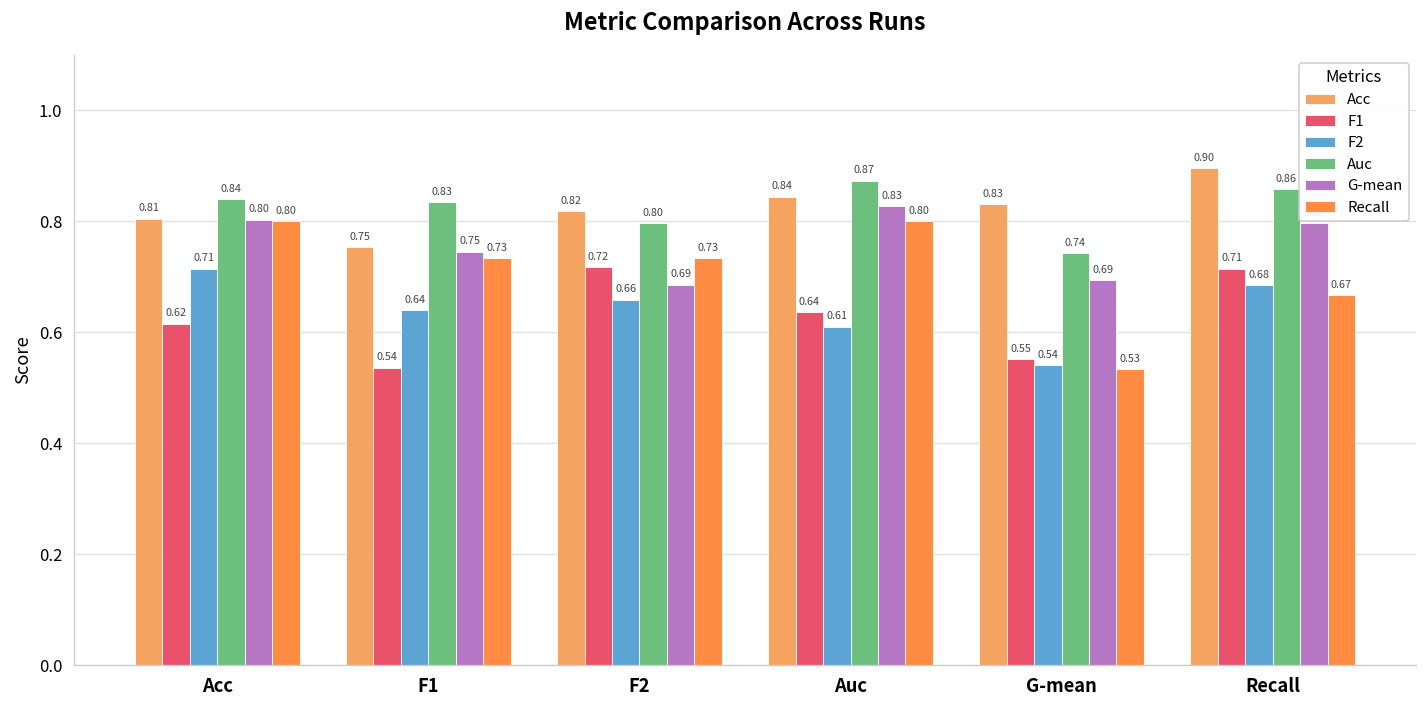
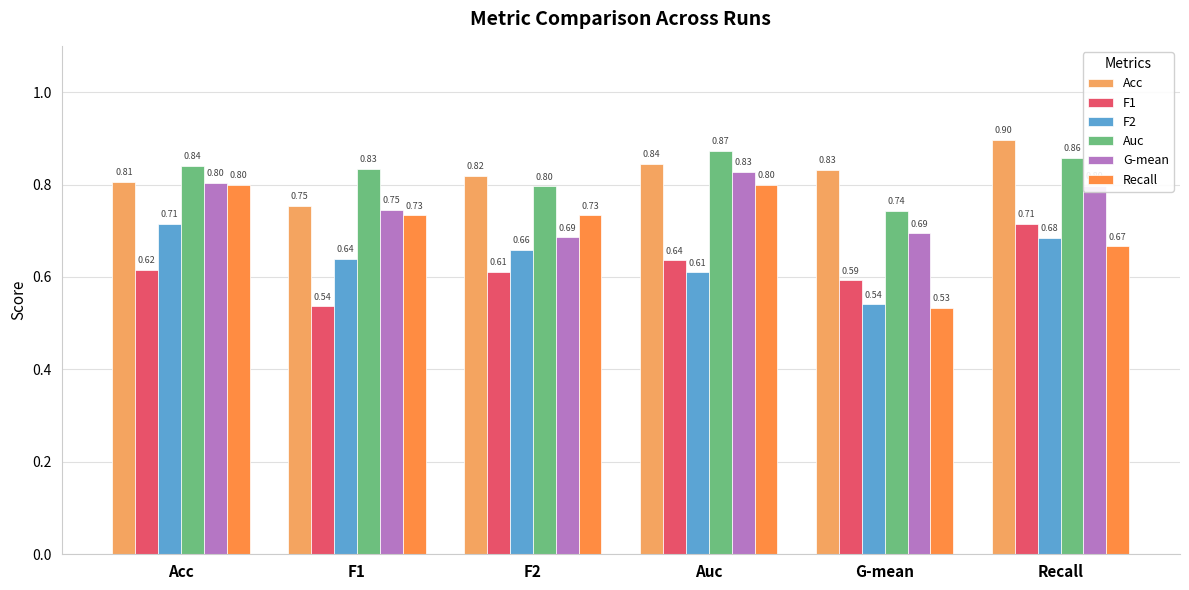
F1, F2: 0.72 -> 0.61
F1, G-mean: 0.55 -> 0.59
